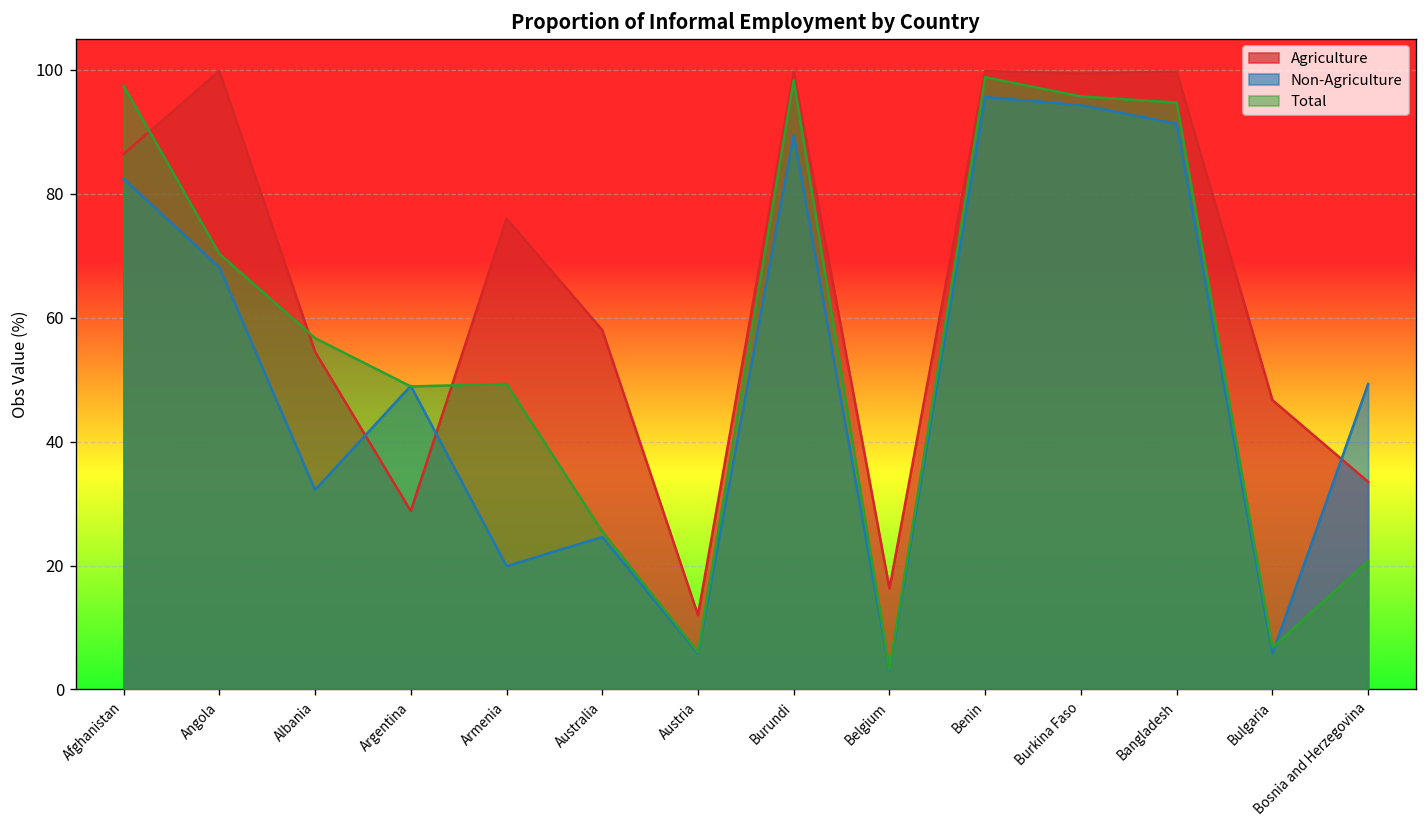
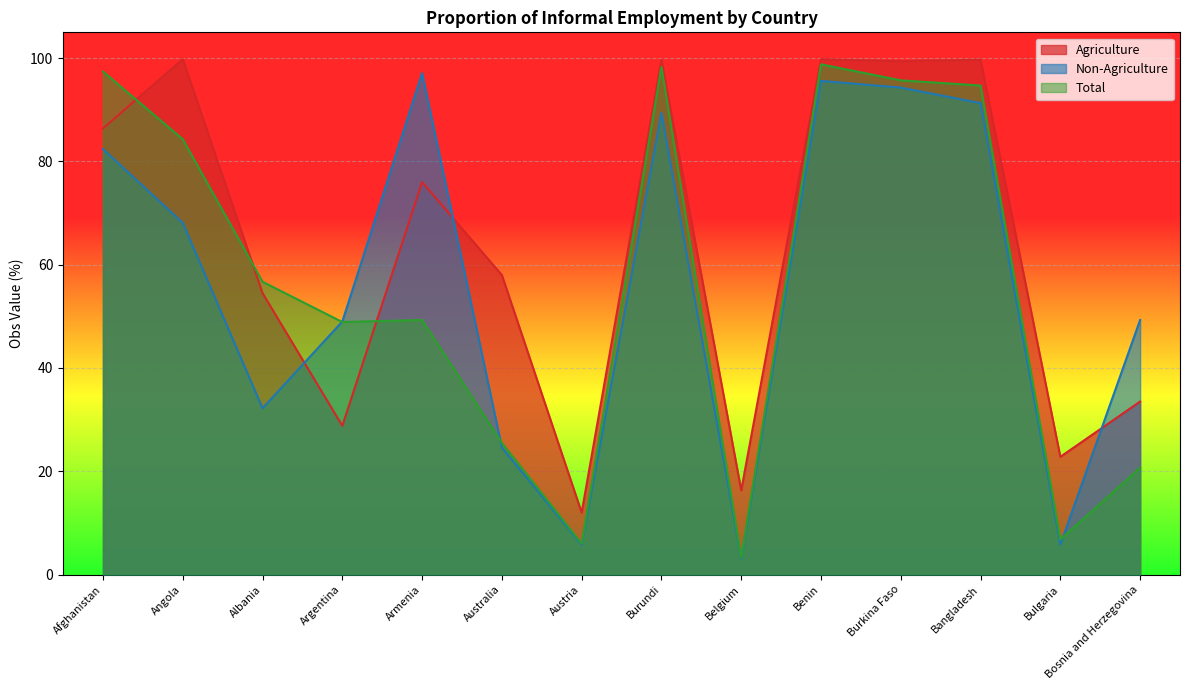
Total, Angola: 70 -> 84
Non-Agriculture, Armenia: 20 -> 97
Agriculture, Bulgaria: 47 -> 23
